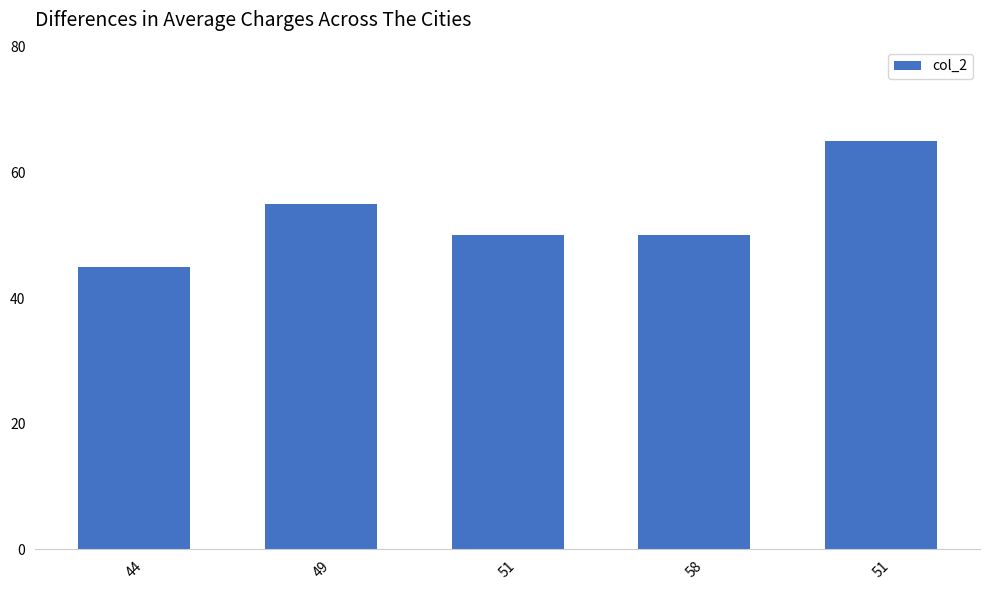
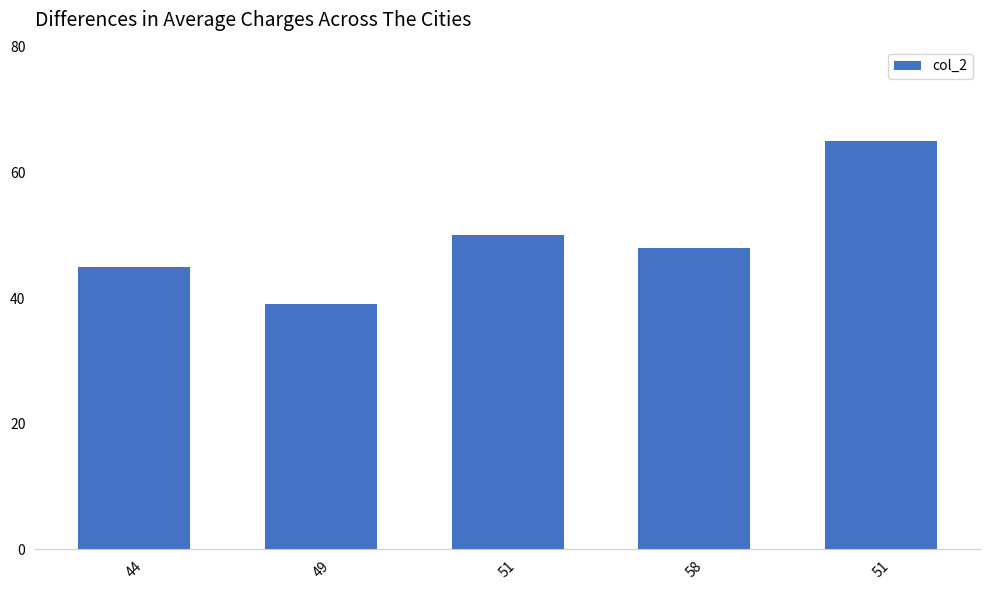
49: 55 -> 39
58: 50 -> 48
